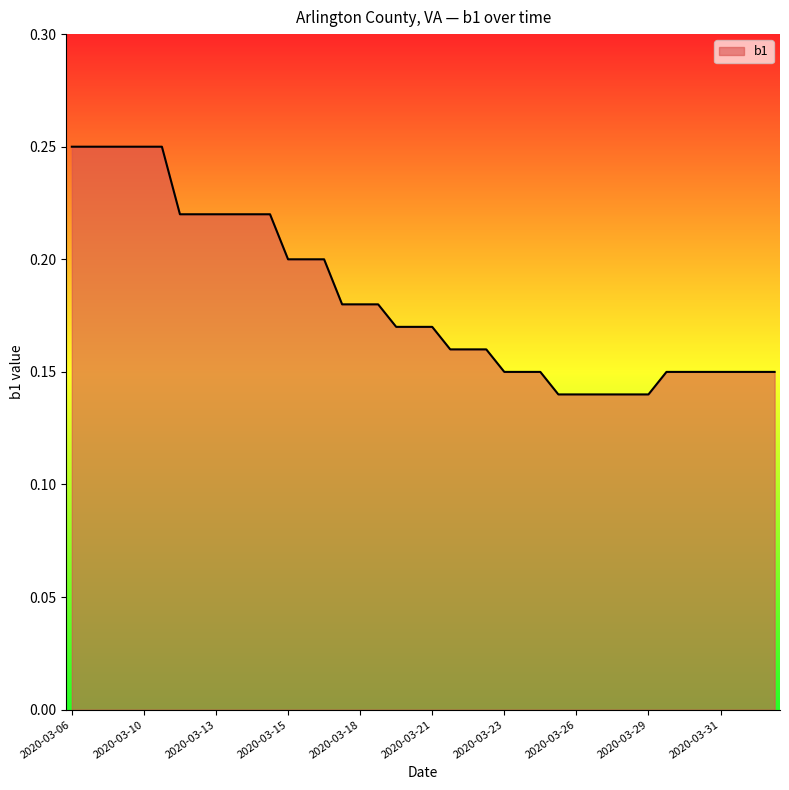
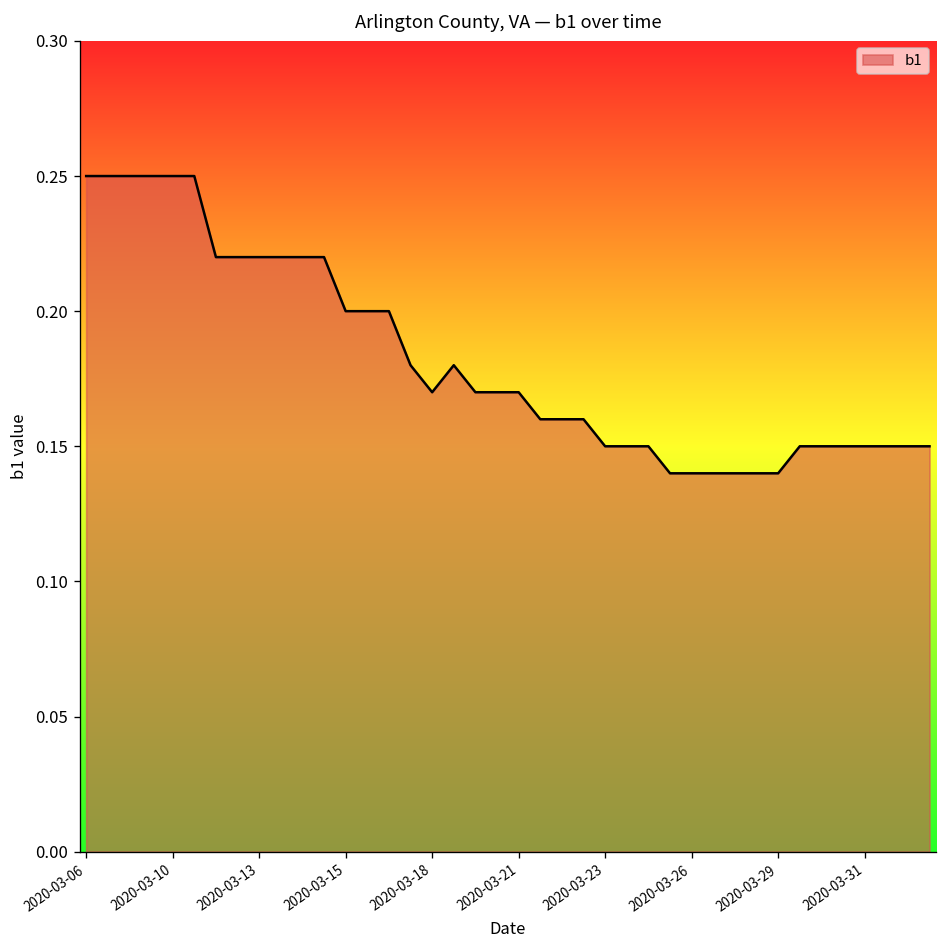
2020-03-18: 0.18 -> 0.17
